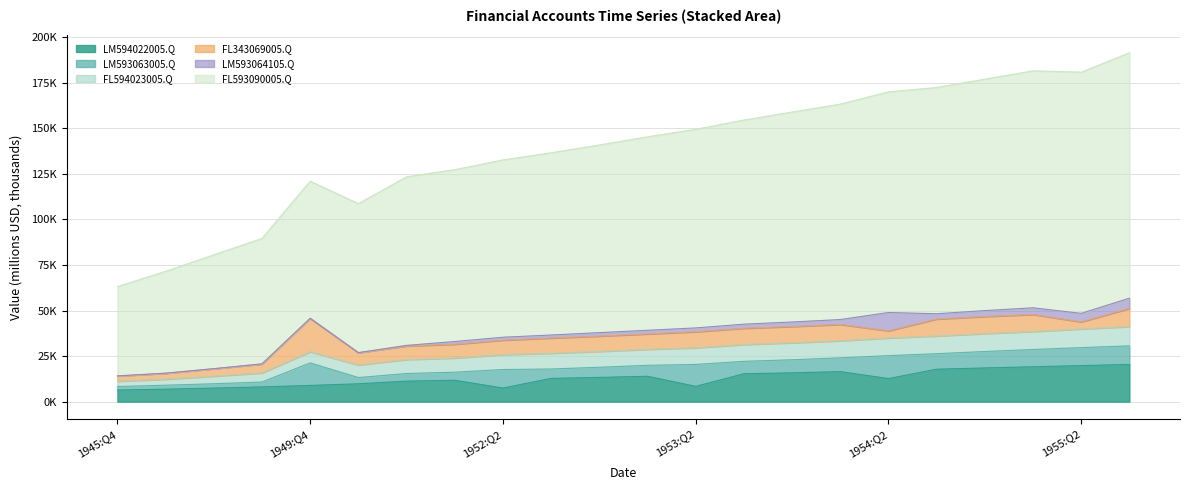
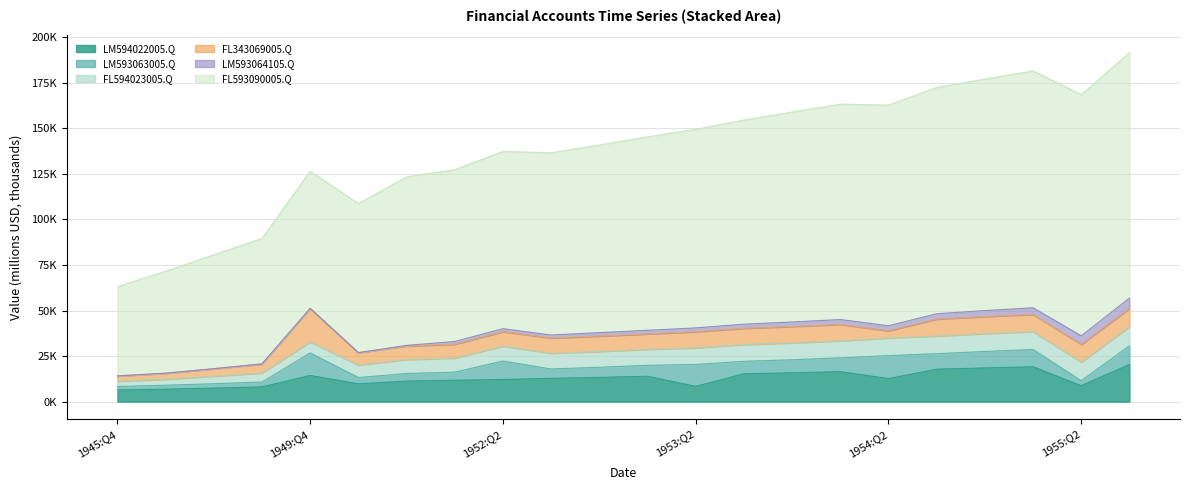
LM594022005.Q, 1949:Q4: 9000 -> 14000
LM594022005.Q, 1952:Q2: 7000 -> 12000
LM593064105.Q, 1954:Q2: 10000 -> 3000
LM594022005.Q, 1955:Q2: 20000 -> 9000
LM593063005.Q, 1955:Q2: 10000 -> 3000
FL343069005.Q, 1955:Q2: 4000 -> 10000
